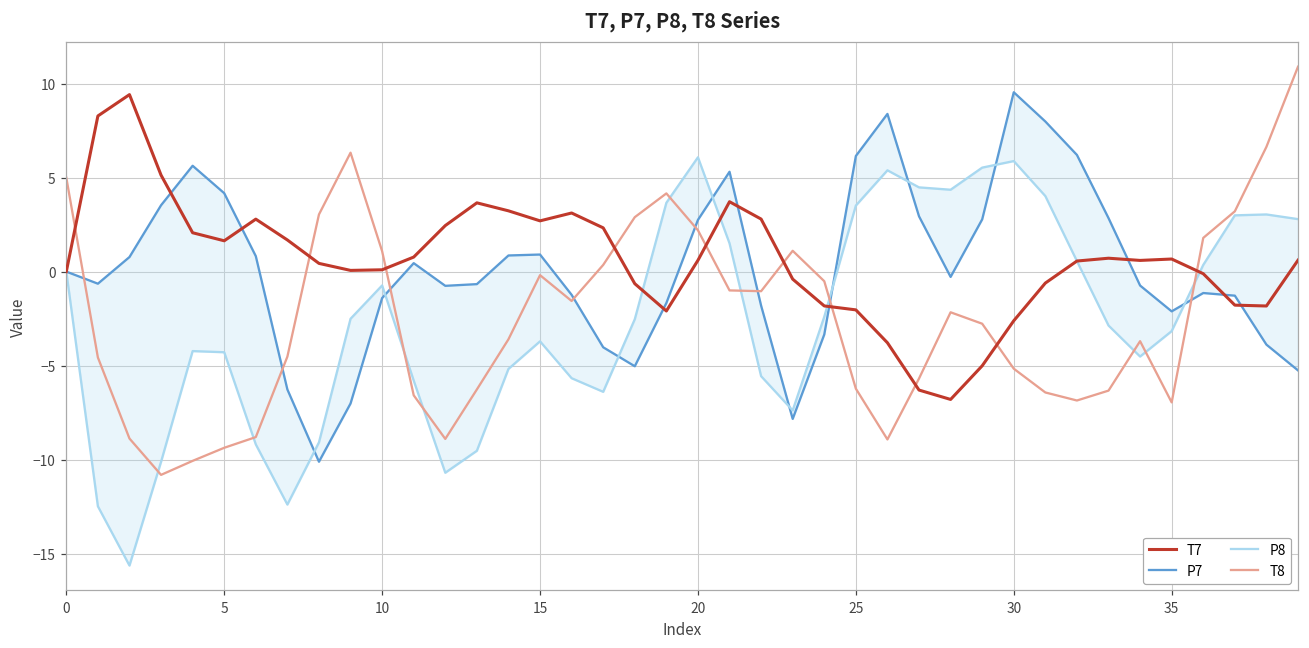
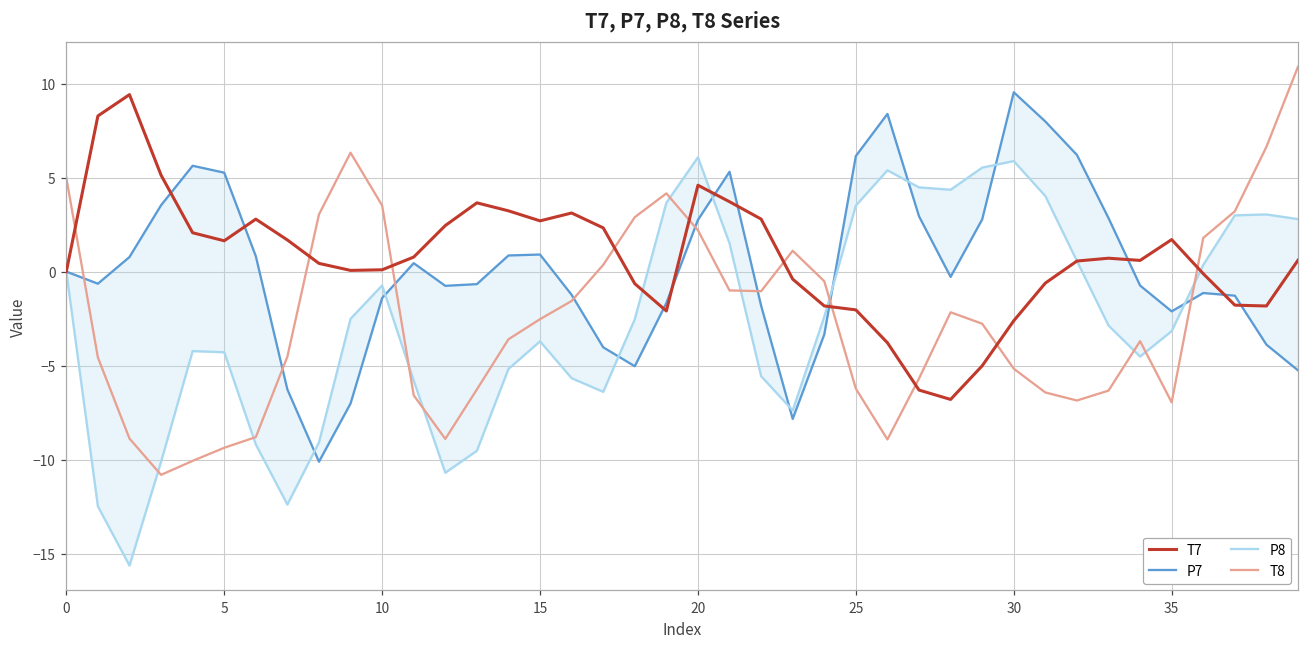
P7, 5: 4.2 -> 5.3
T8, 10: 1.1 -> 3.5
T8, 15: -0.2 -> -2.5
T7, 20: 0.6 -> 4.6
T7, 35: 0.7 -> 1.7
